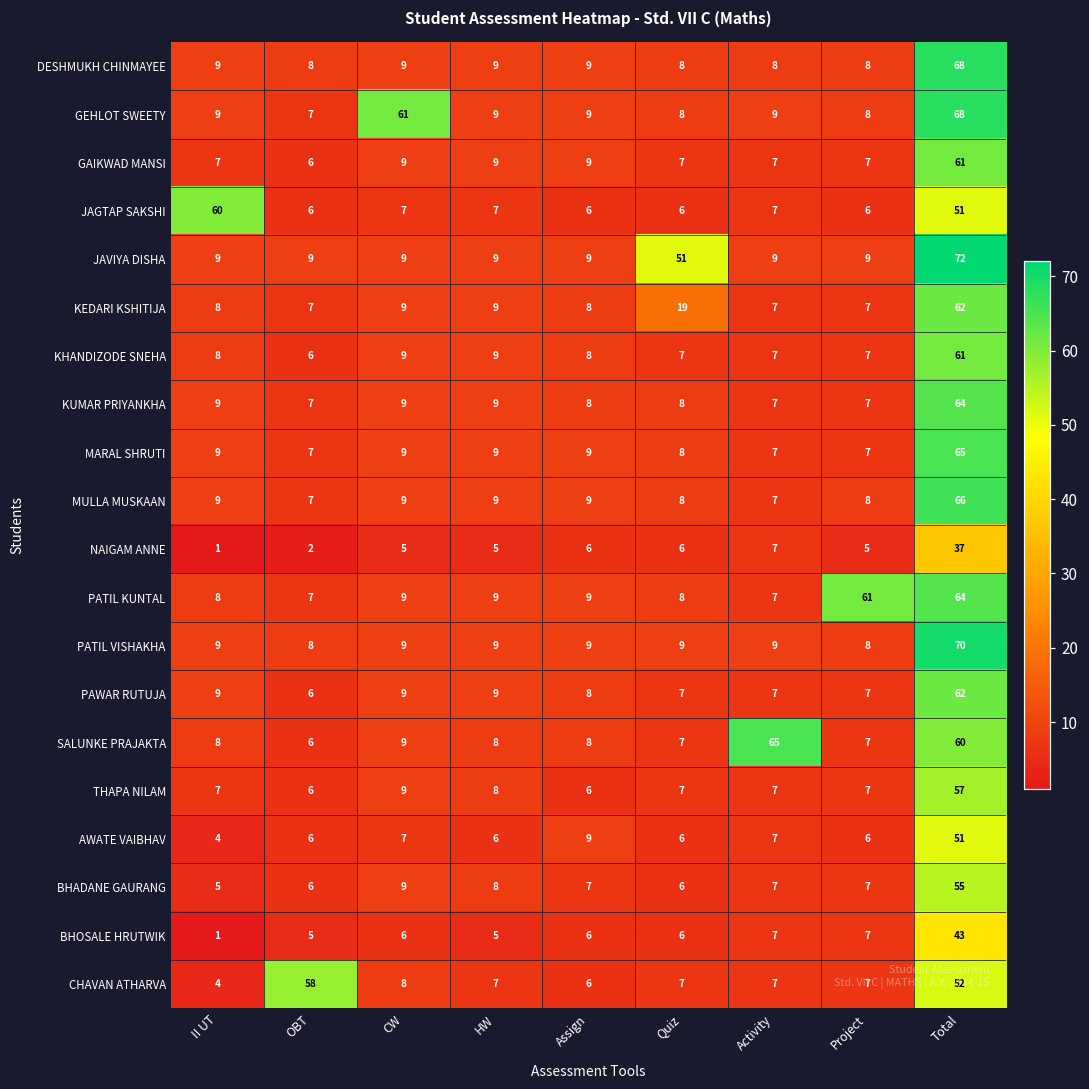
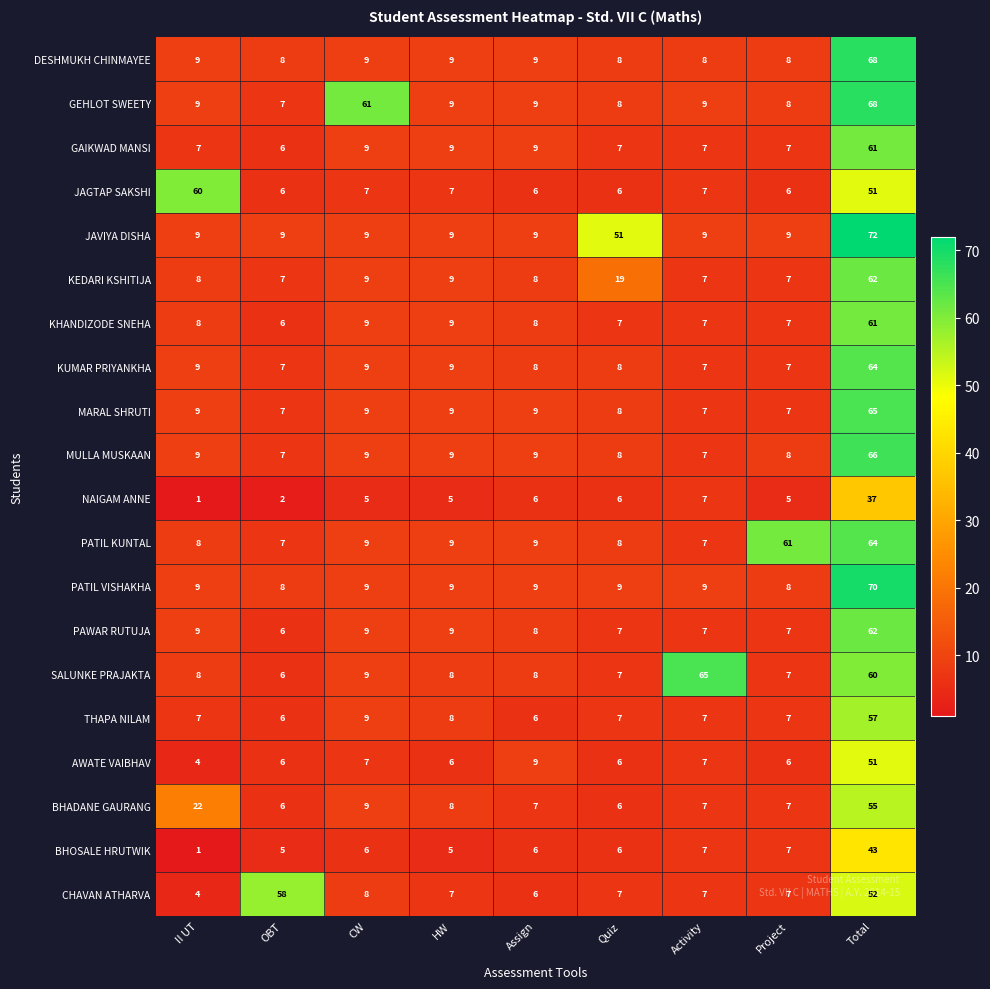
BHADANE GAURANG, II UT: 5 -> 22
